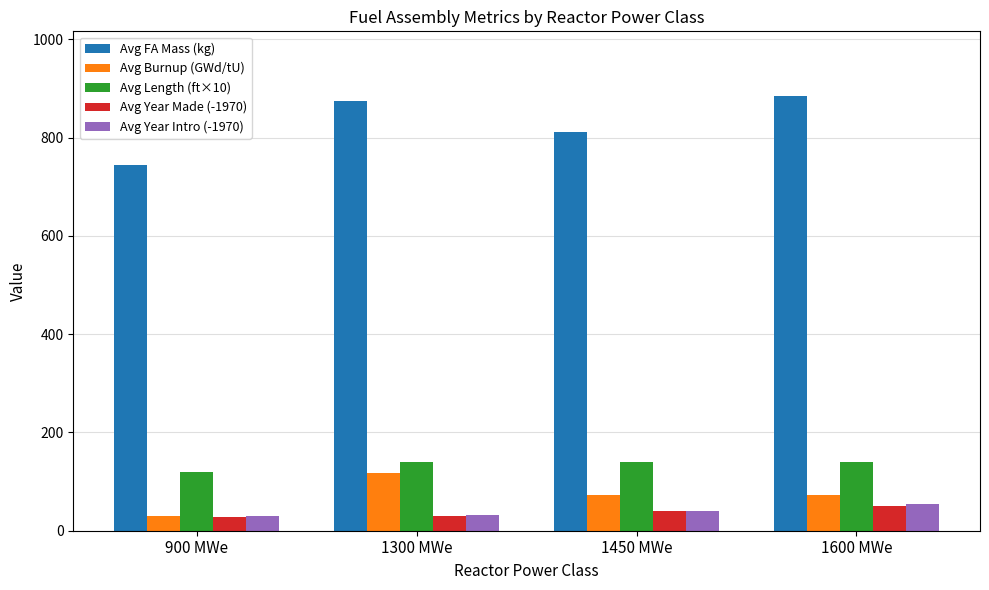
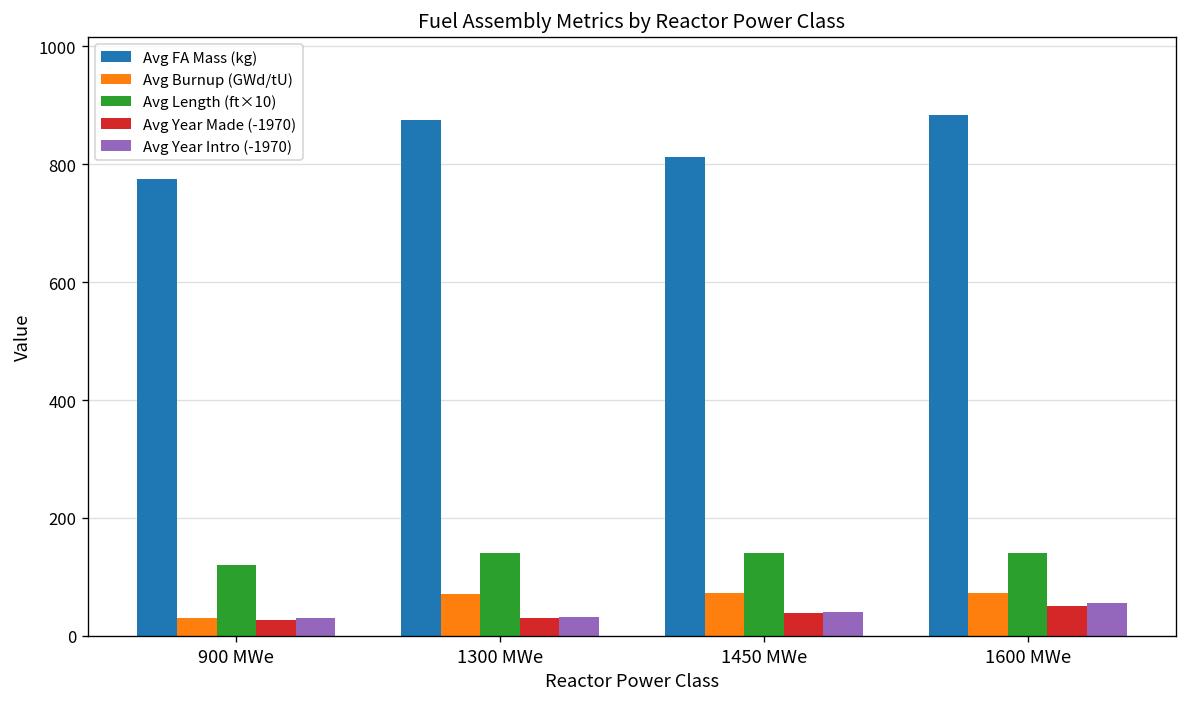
Avg FA Mass (kg), 900 MWe: 740 -> 780
Avg Burnup (GWd/tU), 1300 MWe: 120 -> 70
